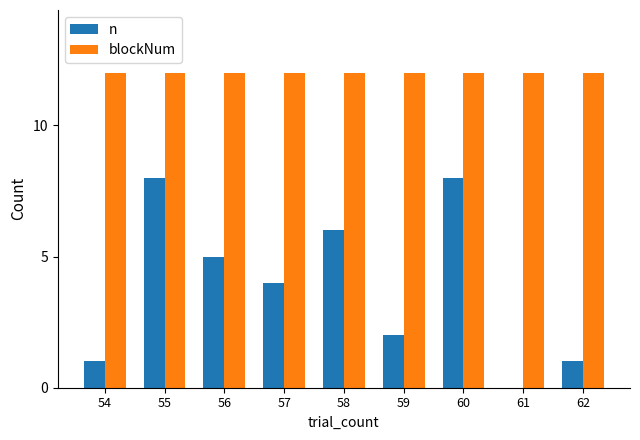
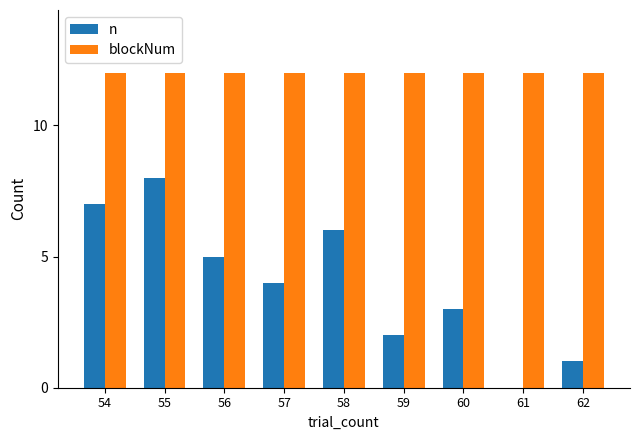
n, 54: 1 -> 7
n, 60: 8 -> 3
